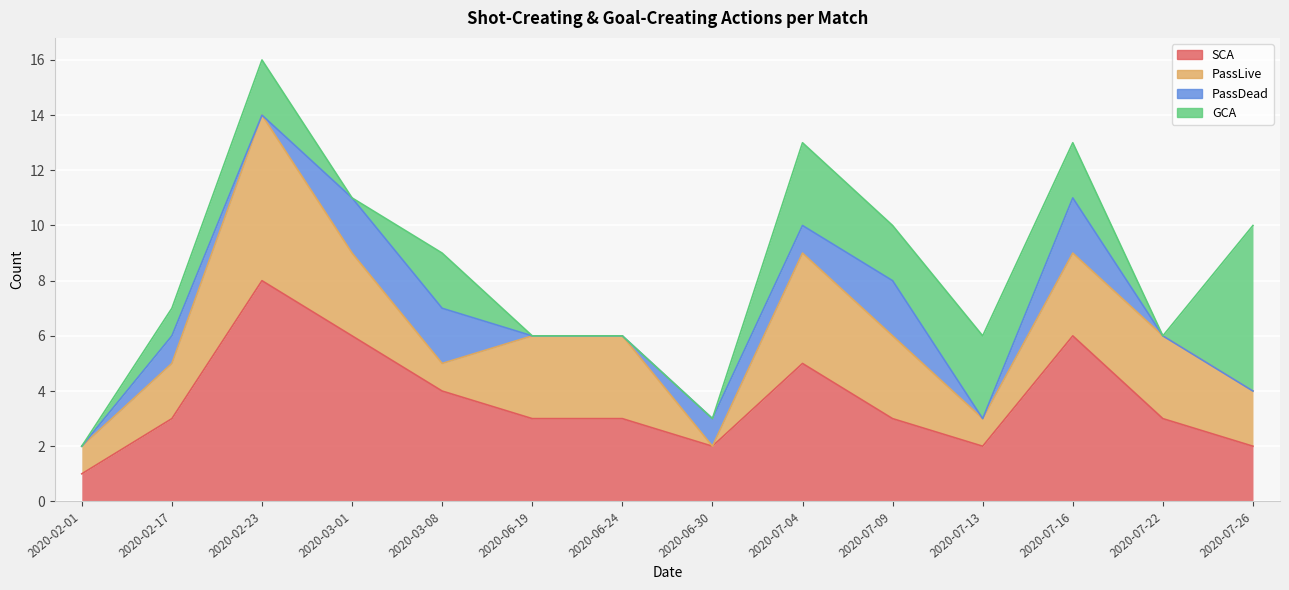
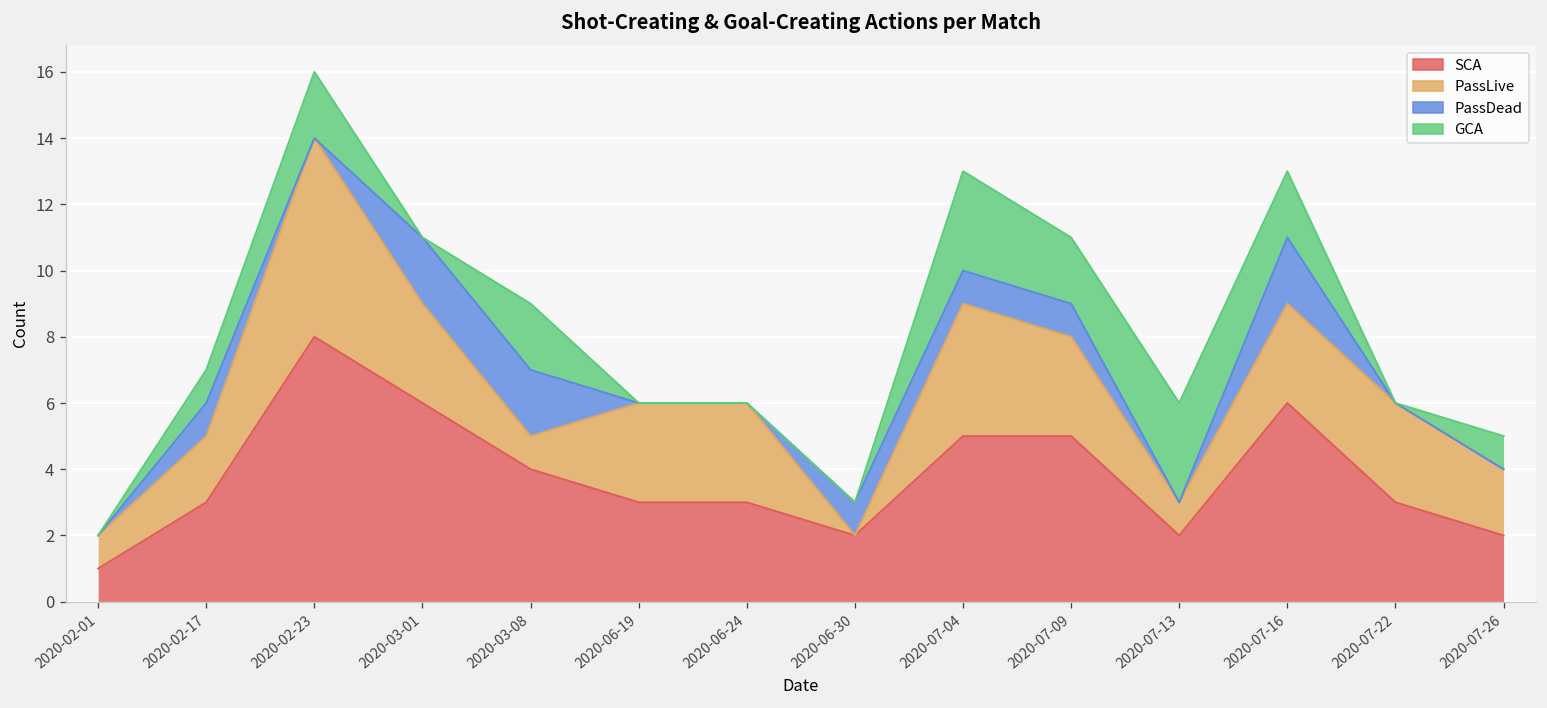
SCA, 2020-07-09: 3 -> 5
PassDead, 2020-07-09: 2 -> 1
GCA, 2020-07-26: 6 -> 1
